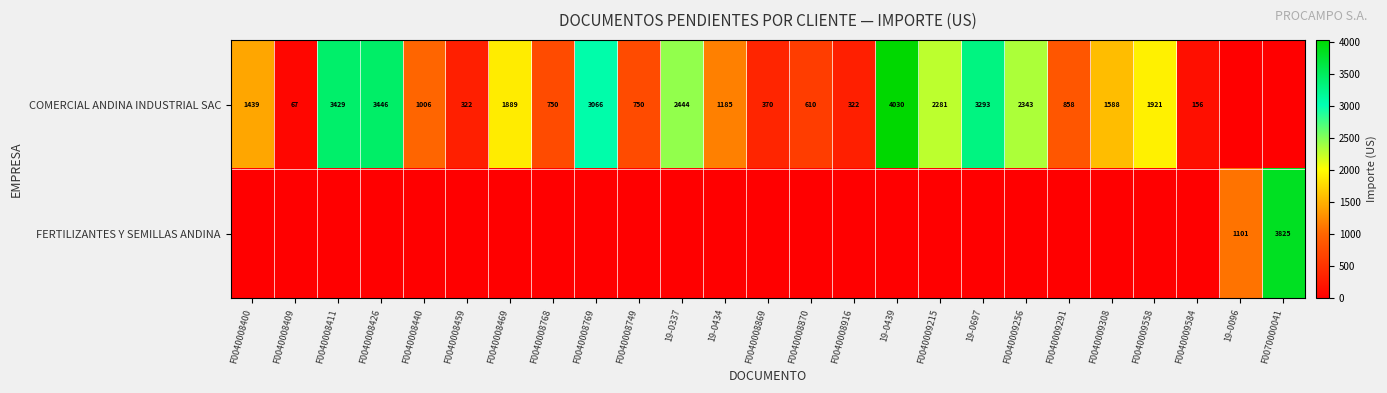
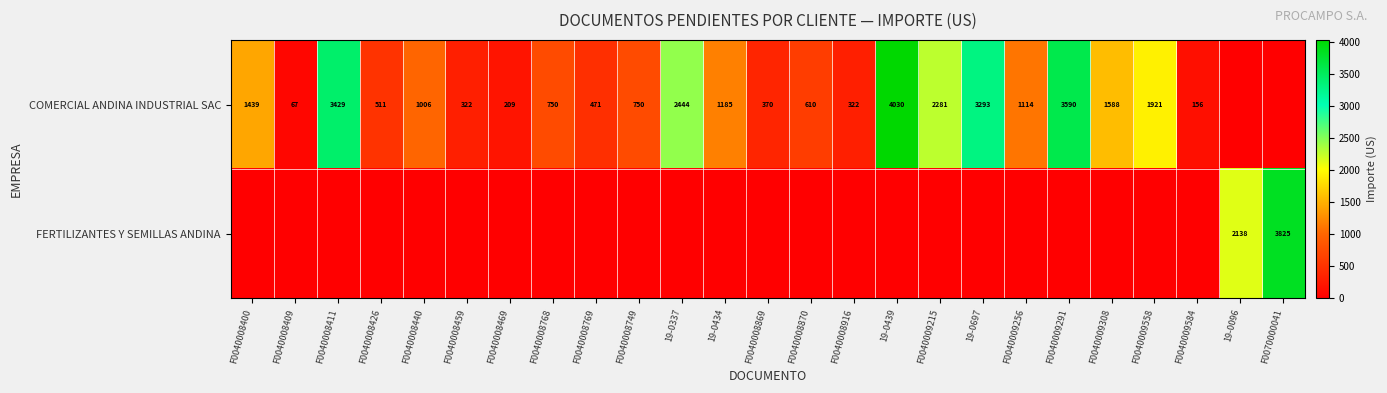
COMERCIAL ANDINA INDUSTRIAL SAC, F0040008426: 3446 -> 511
COMERCIAL ANDINA INDUSTRIAL SAC, F0040008469: 1889 -> 209
COMERCIAL ANDINA INDUSTRIAL SAC, F0040008769: 3066 -> 471
COMERCIAL ANDINA INDUSTRIAL SAC, F0040009256: 2343 -> 1114
COMERCIAL ANDINA INDUSTRIAL SAC, F0040009291: 858 -> 3590
FERTILIZANTES Y SEMILLAS ANDINA, 19-0096: 1101 -> 2138
